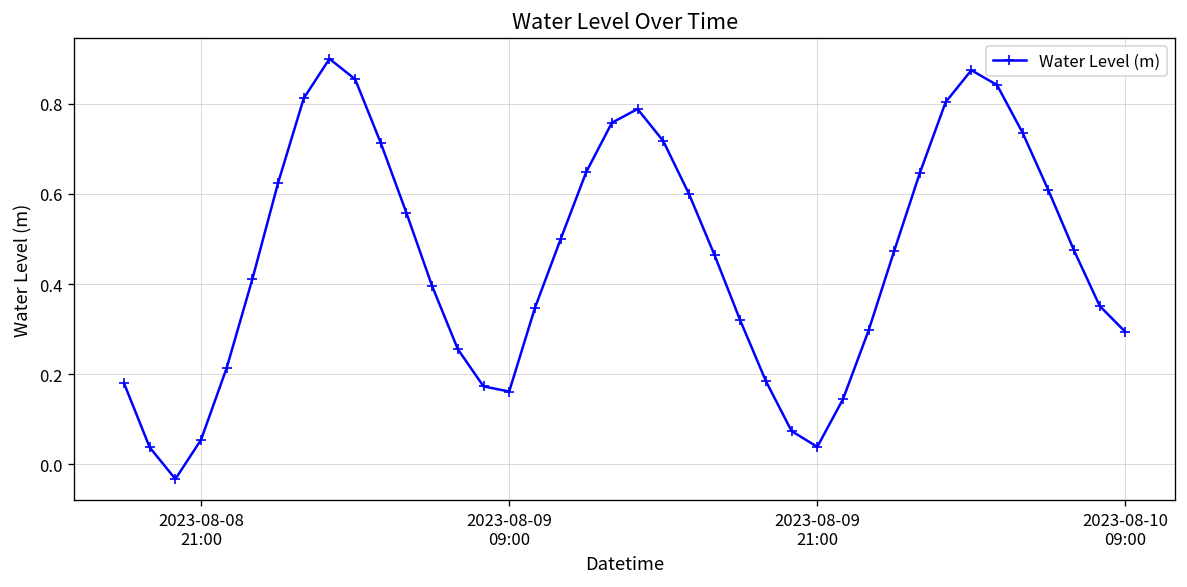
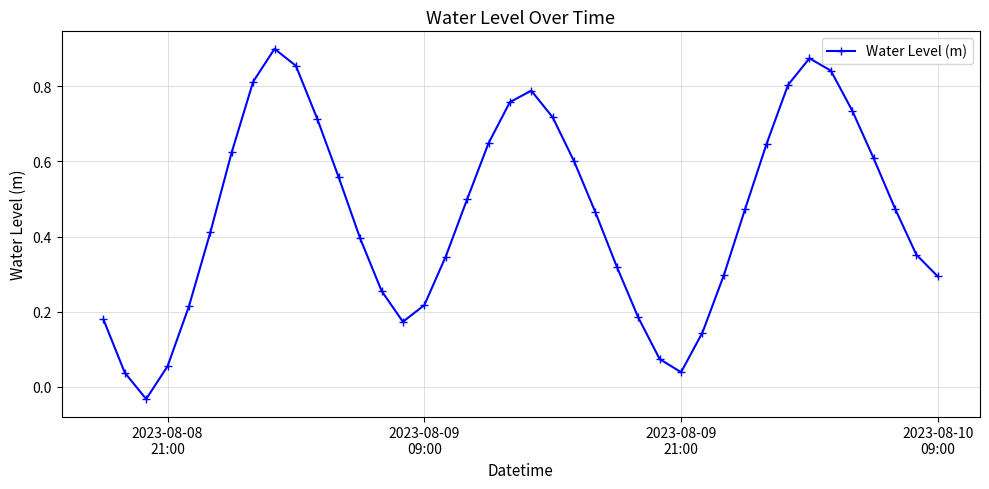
2023-08-09 09:00: 0.16 -> 0.22
